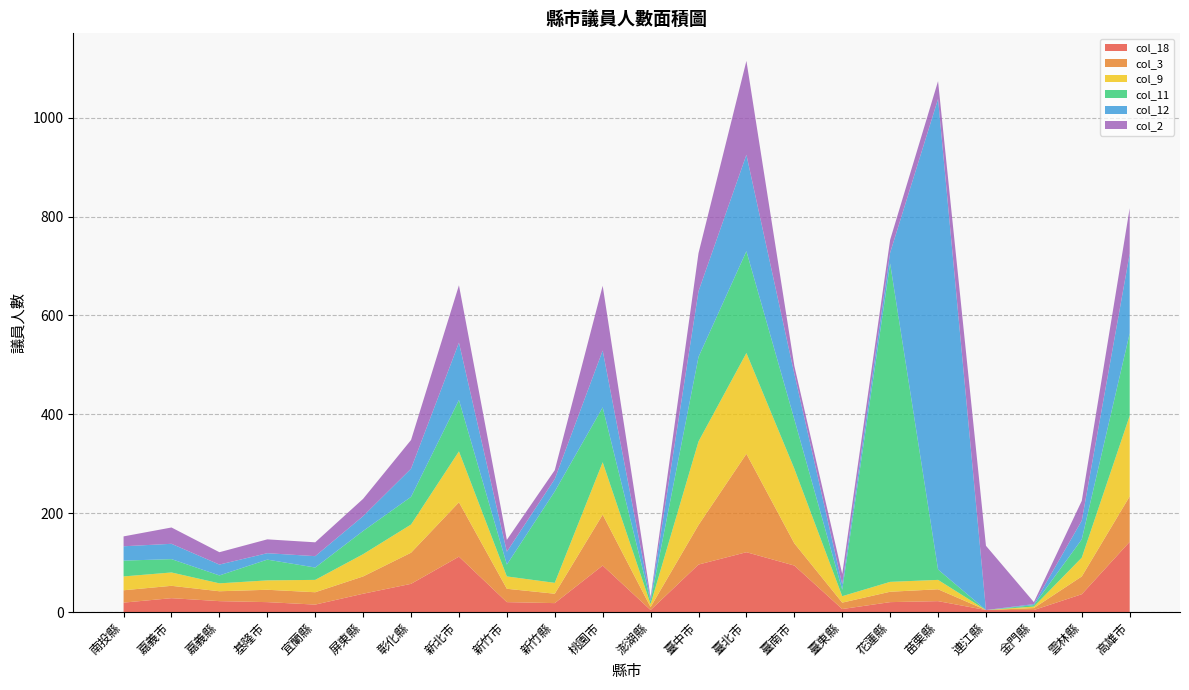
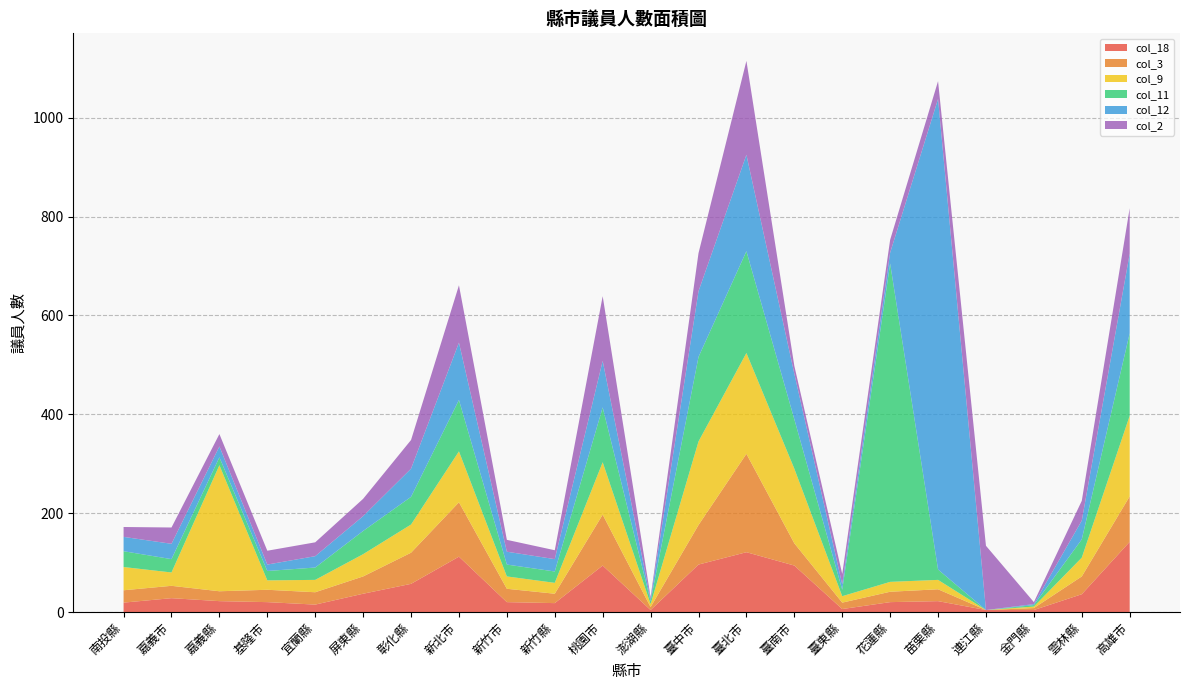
col_9, 南投縣: 30 -> 50
col_9, 嘉義縣: 20 -> 260
col_11, 基隆市: 40 -> 20
col_11, 新竹縣: 190 -> 20
col_12, 桃園市: 120 -> 90
